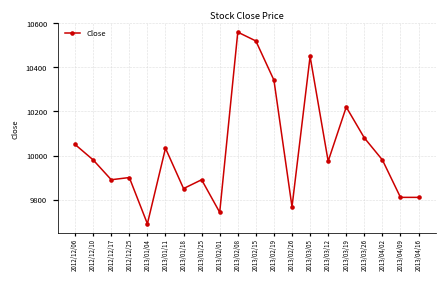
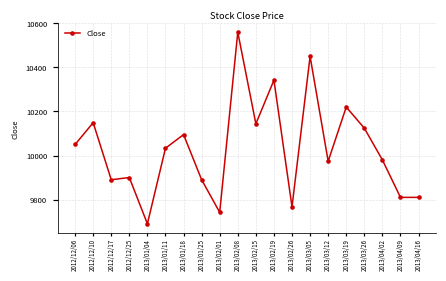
2012/12/10: 9980 -> 10150
2013/01/18: 9850 -> 10100
2013/02/15: 10520 -> 10140
2013/03/26: 10080 -> 10120
